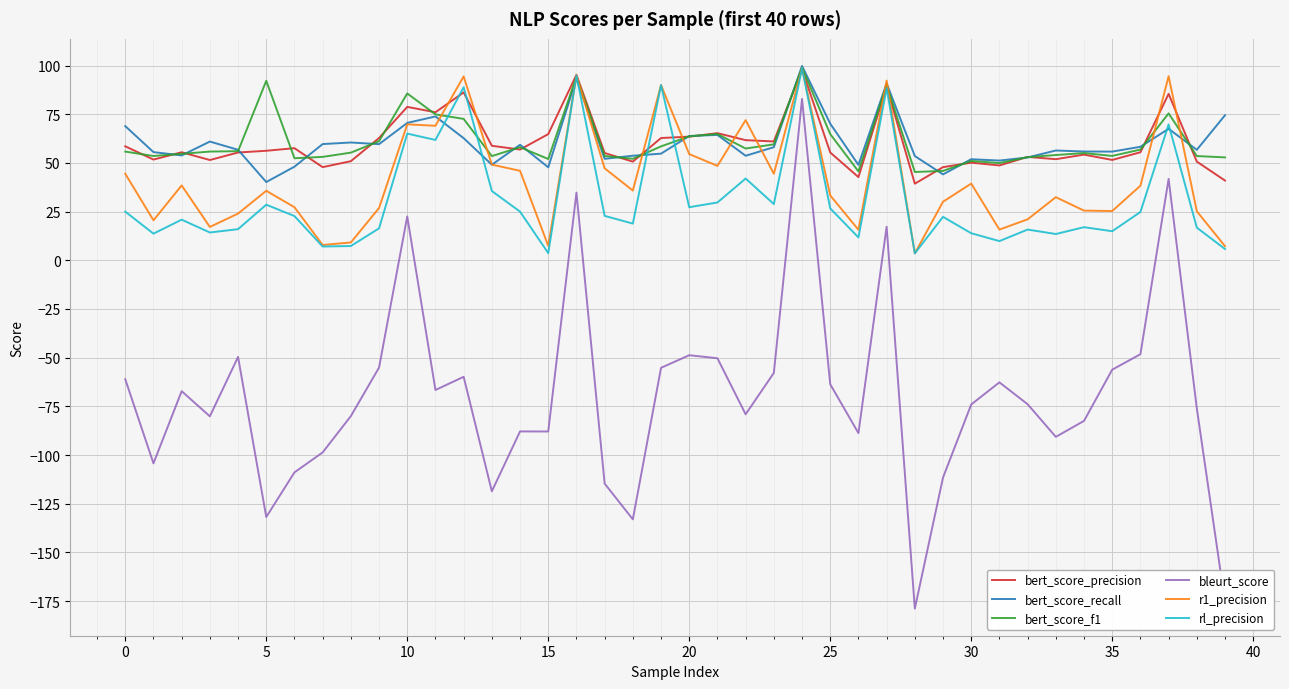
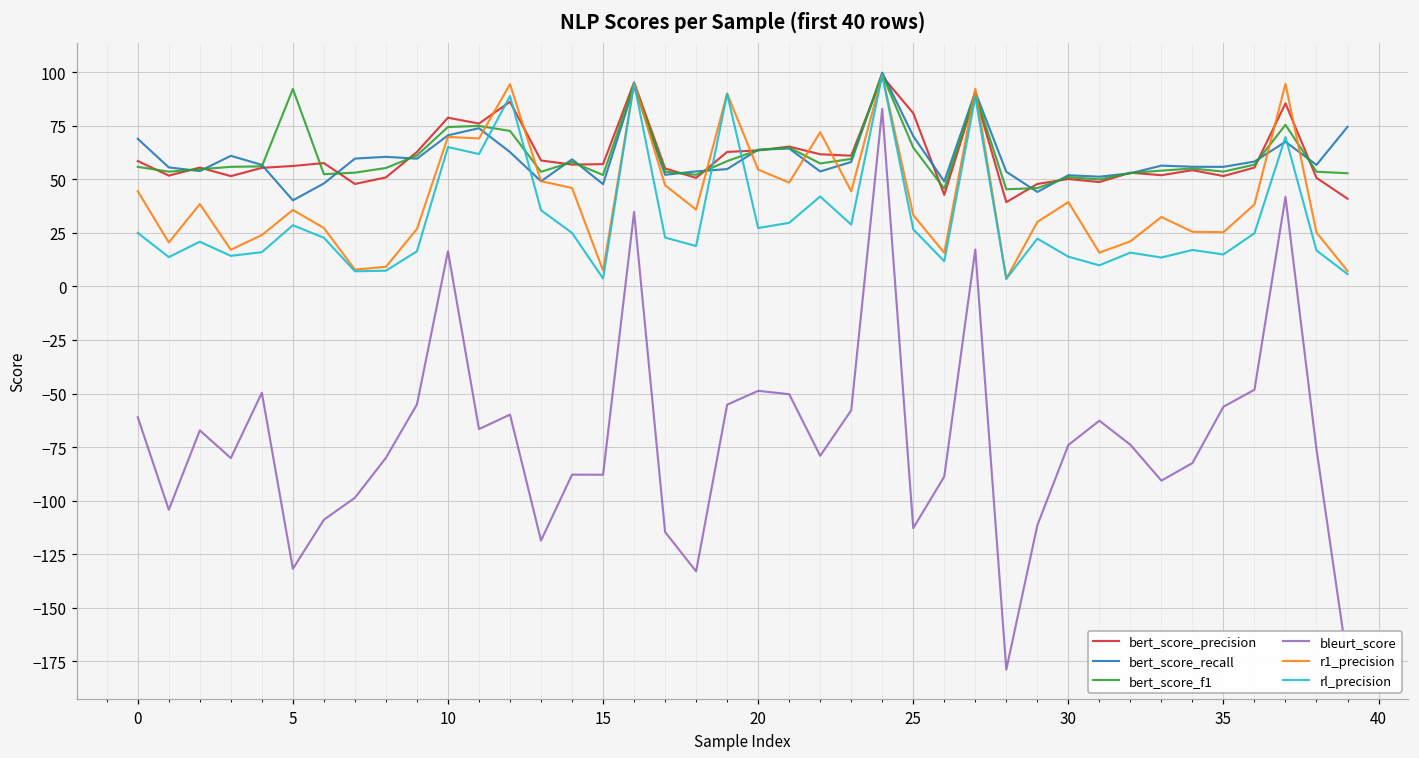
bert_score_f1, 10: 86 -> 74
bleurt_score, 10: 23 -> 16
bert_score_precision, 15: 65 -> 57
bert_score_precision, 25: 55 -> 81
bleurt_score, 25: -64 -> -113
